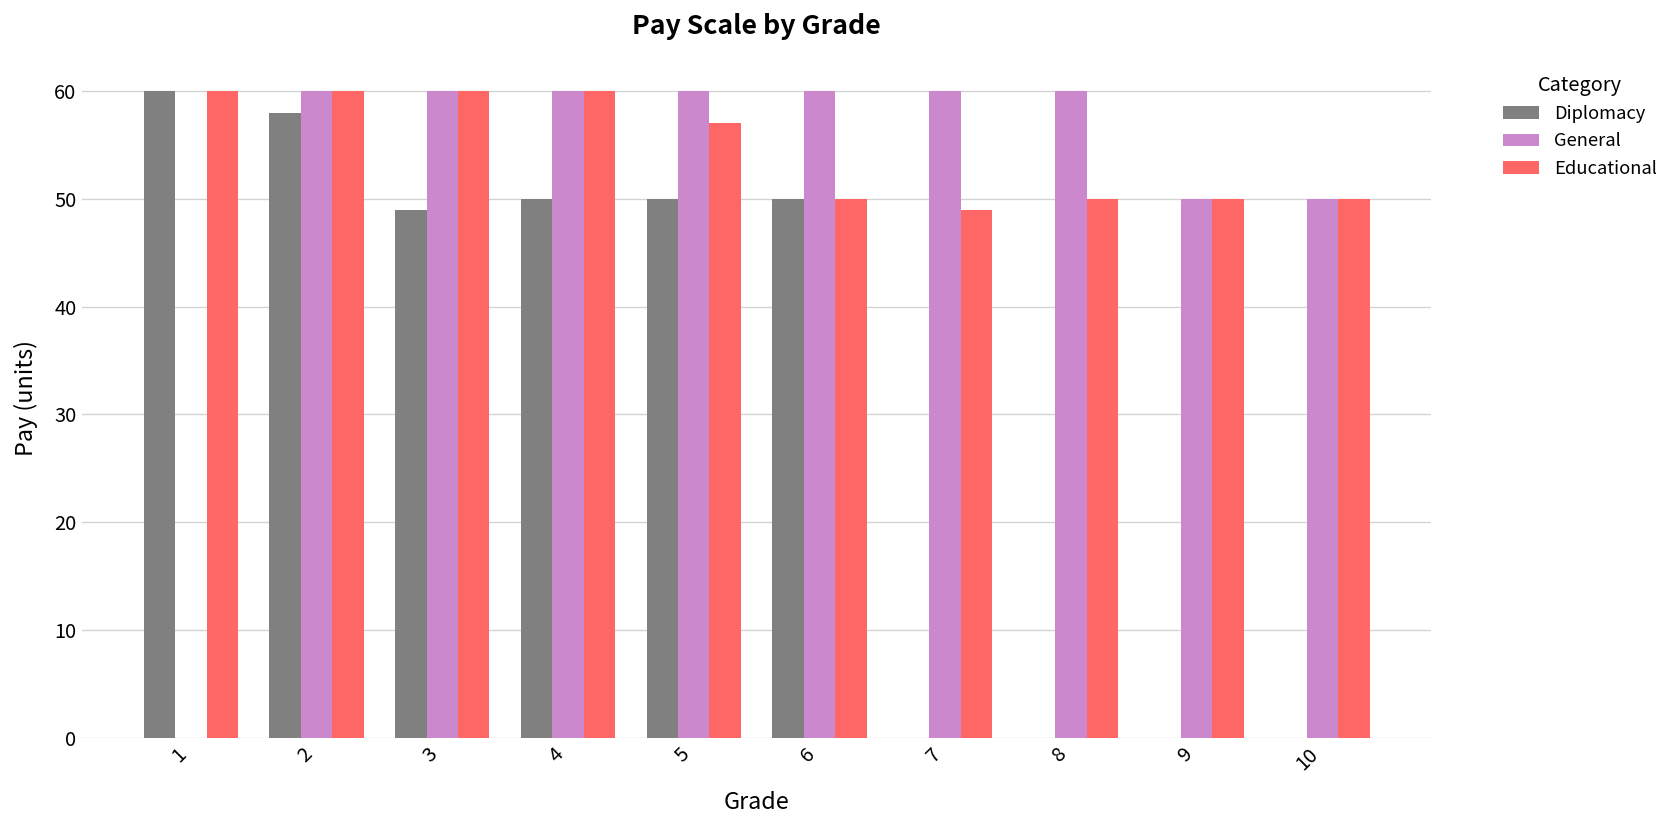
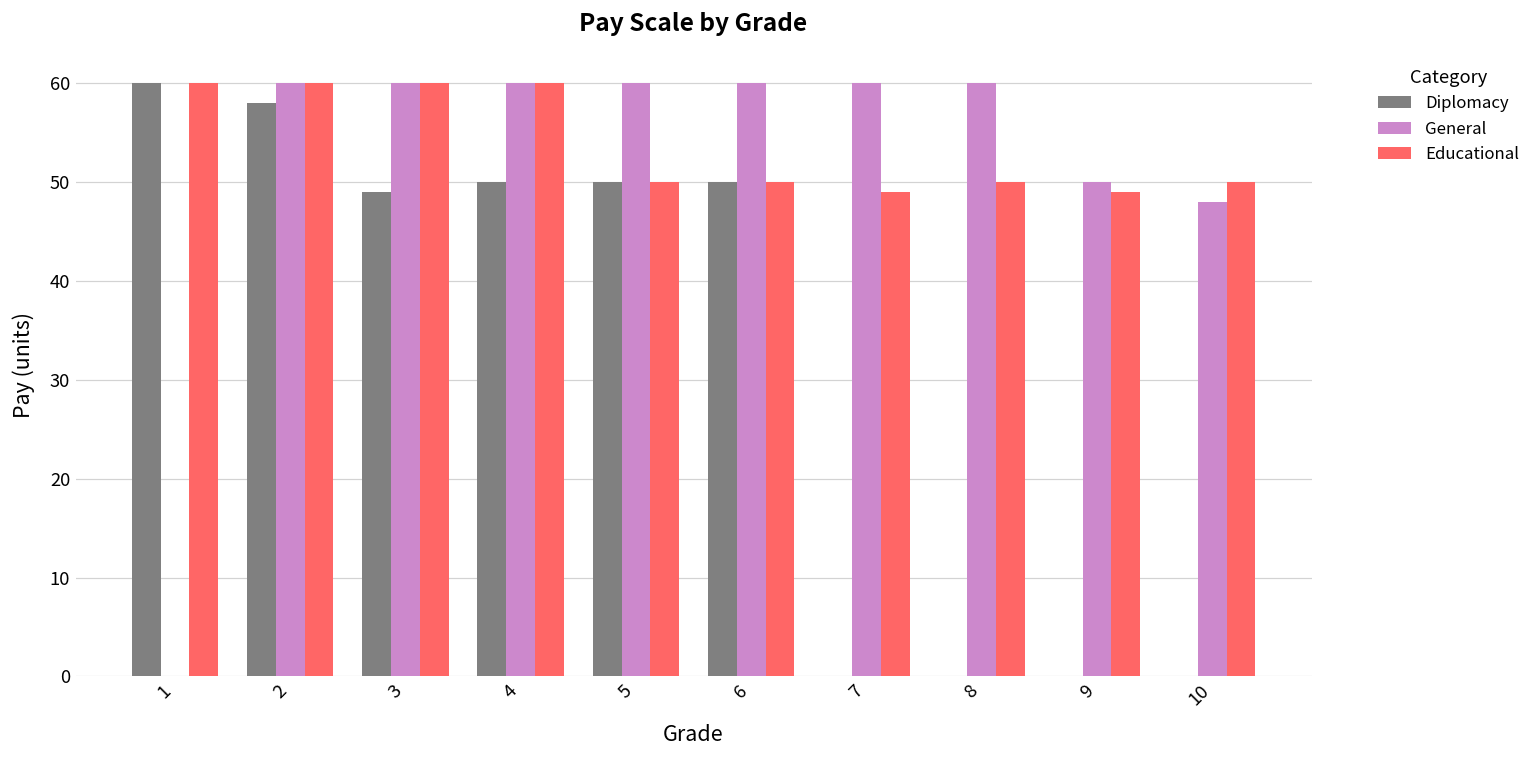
Educational, 5: 57 -> 50
Educational, 9: 50 -> 49
General, 10: 50 -> 48
